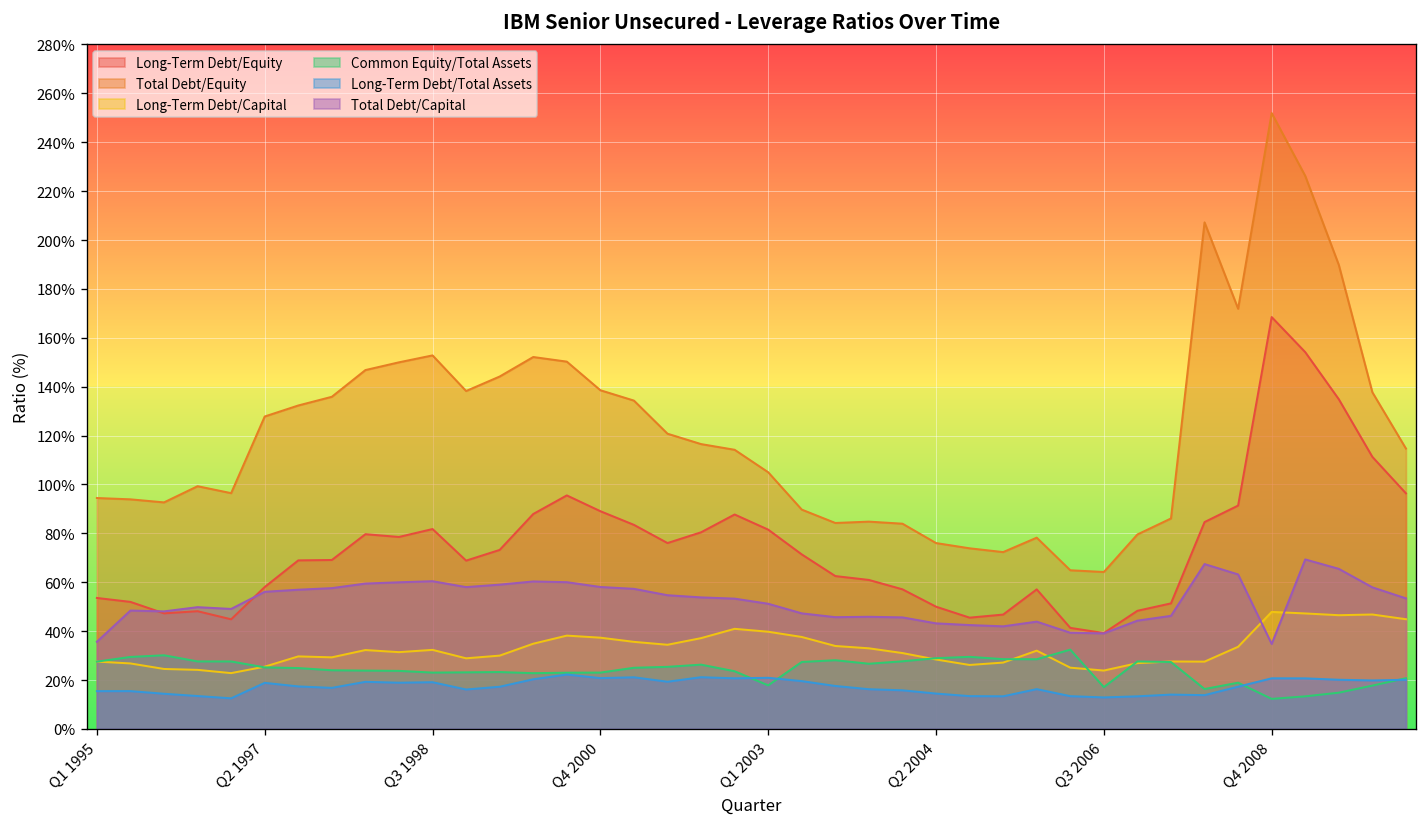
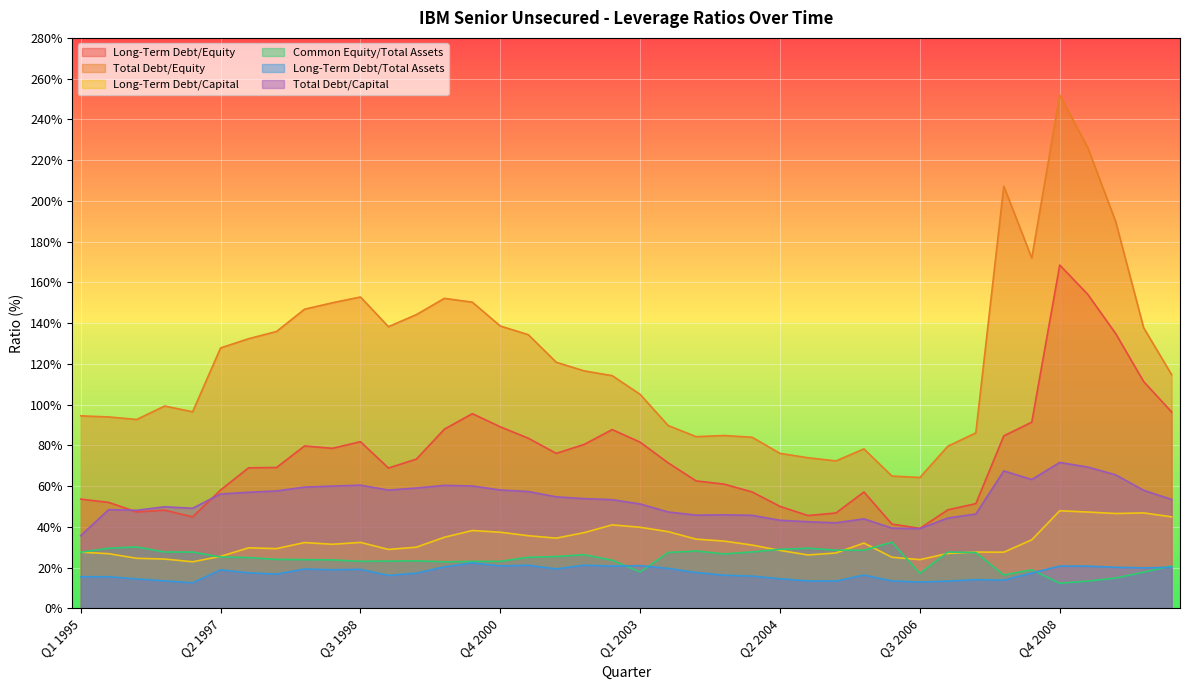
Total Debt/Capital, Q4 2008: 35% -> 72%
